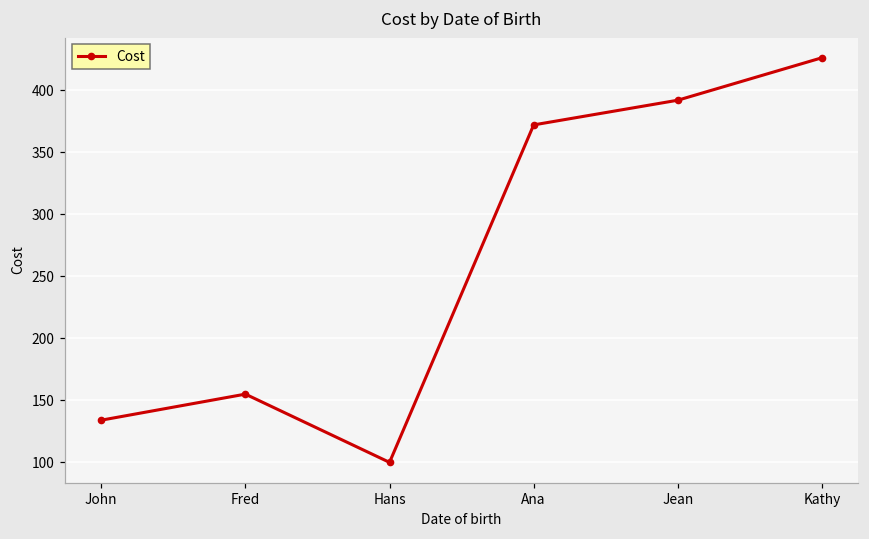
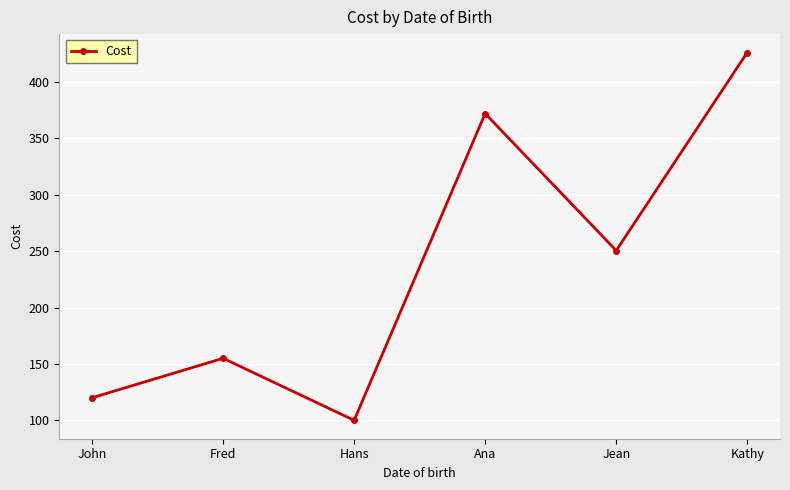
John: 134 -> 120
Jean: 392 -> 251
